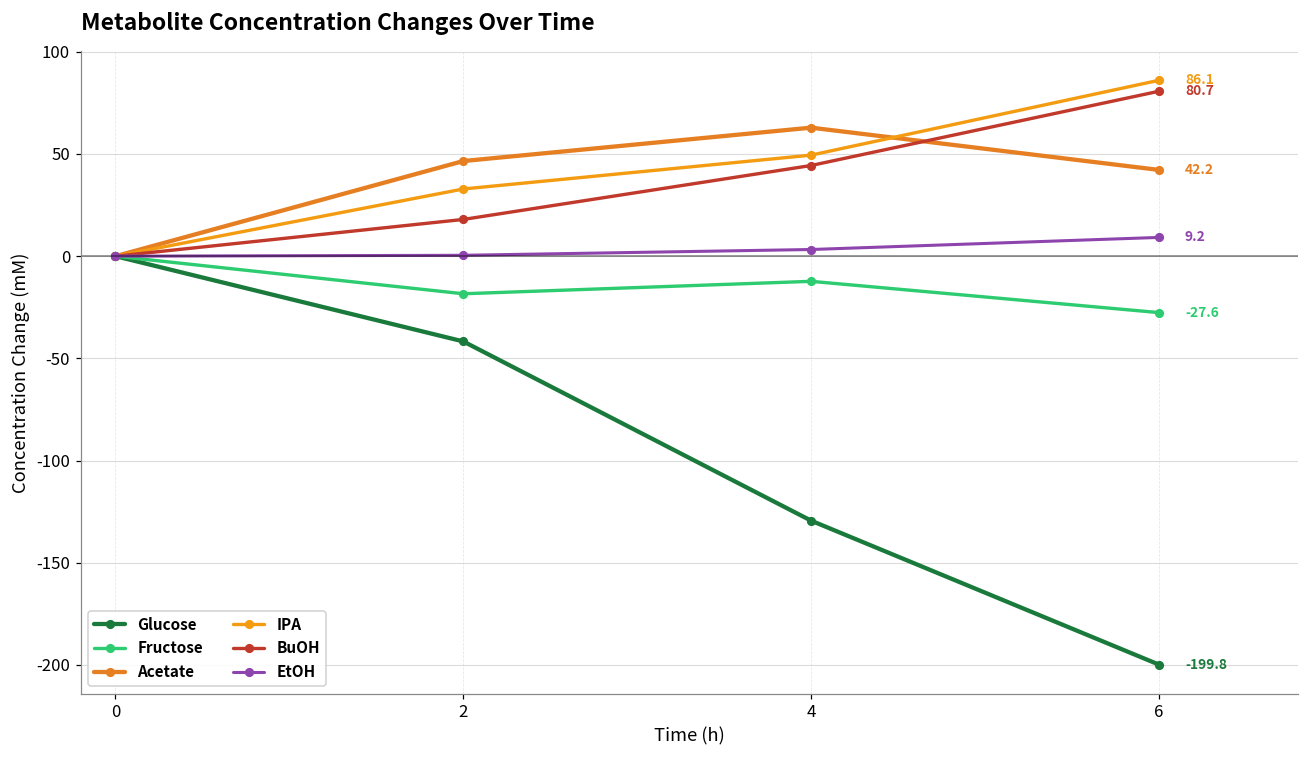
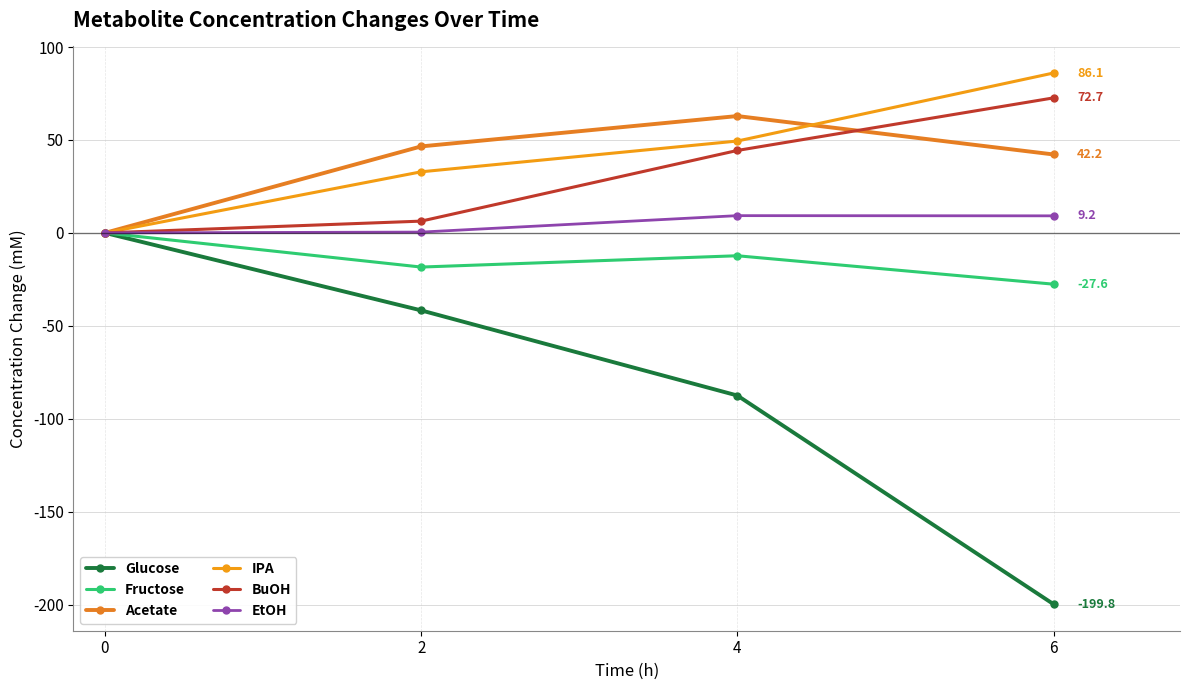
BuOH, 2: 18 -> 6
Glucose, 4: -129 -> -88
EtOH, 4: 3 -> 9
BuOH, 6: 80.7 -> 72.7
